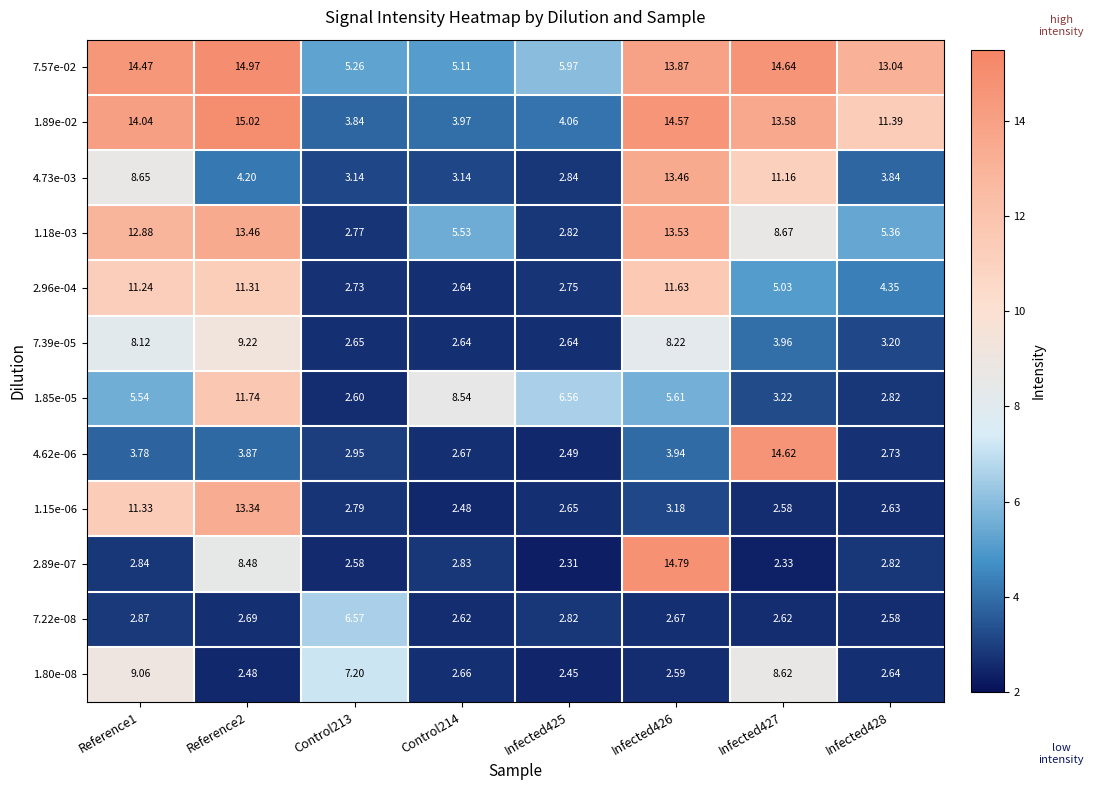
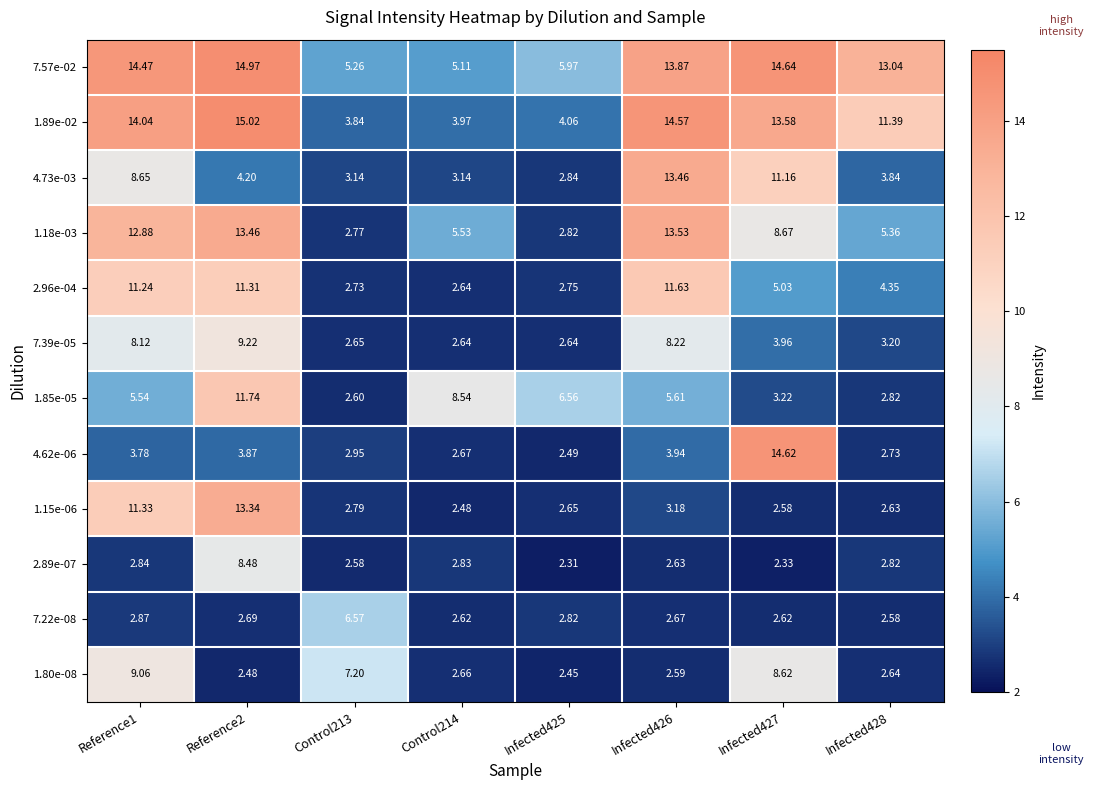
2.89e-07, Infected426: 14.79 -> 2.63
